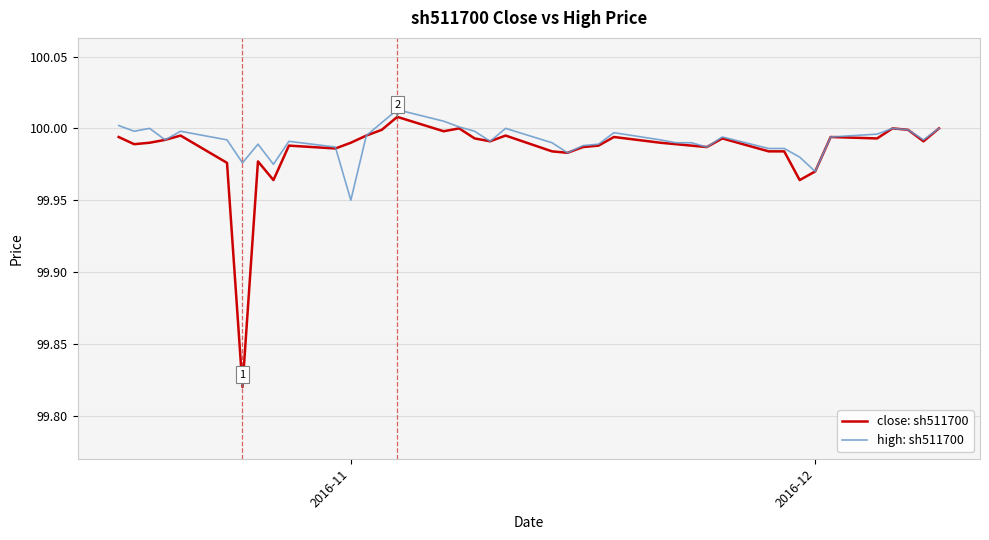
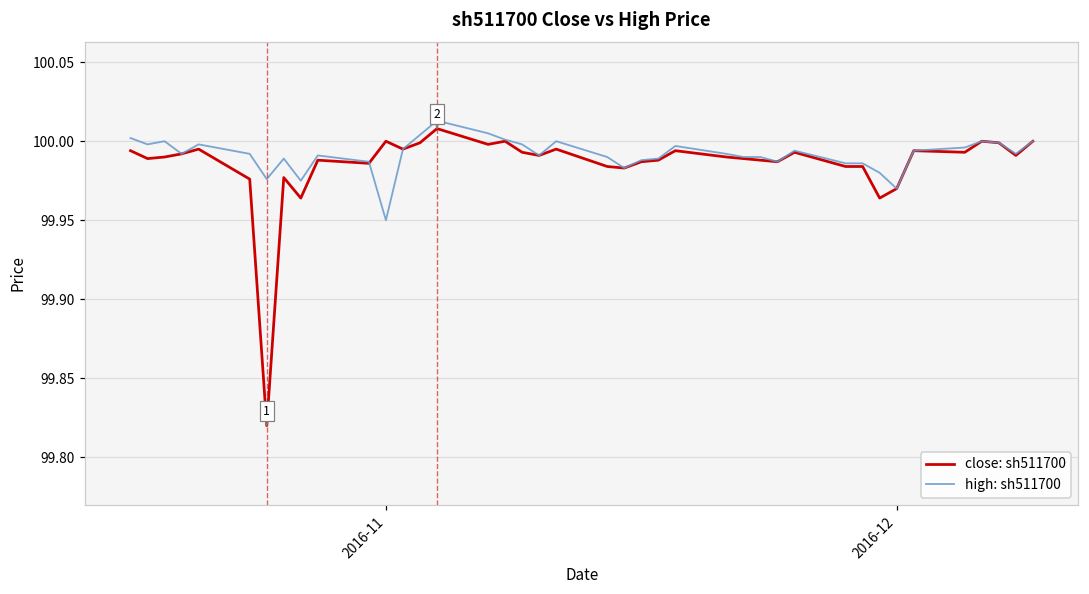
close: sh511700, 2016-11: 99.99 -> 100.00
